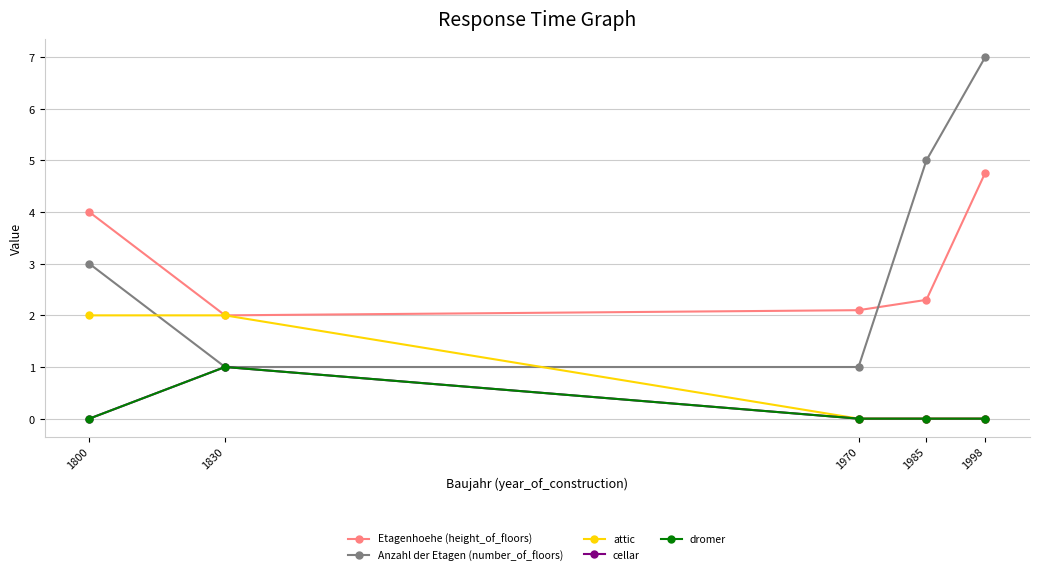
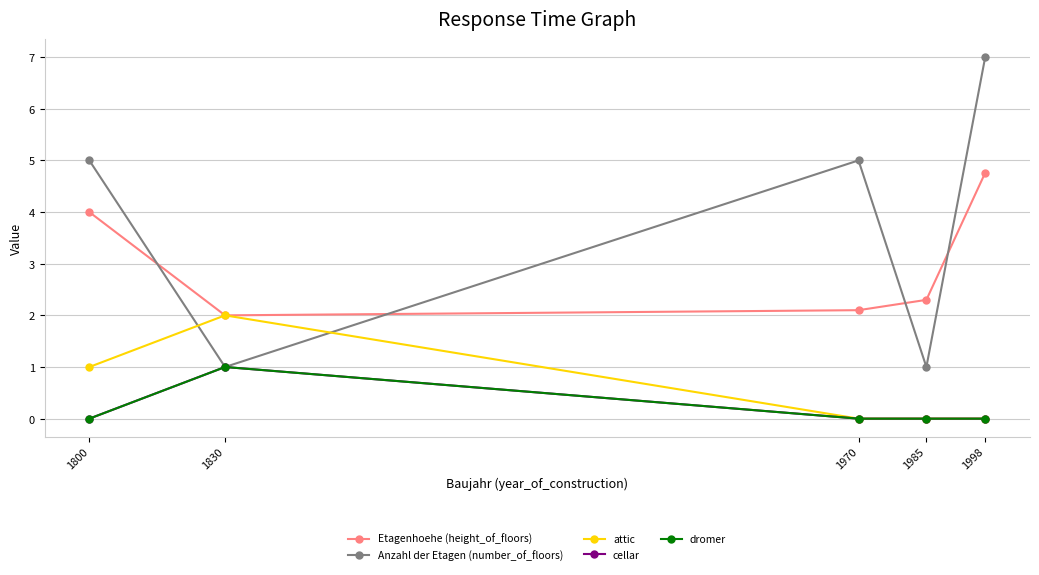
Anzahl der Etagen (number_of_floors), 1800: 3 -> 5
attic, 1800: 2 -> 1
Anzahl der Etagen (number_of_floors), 1970: 1 -> 5
Anzahl der Etagen (number_of_floors), 1985: 5 -> 1
